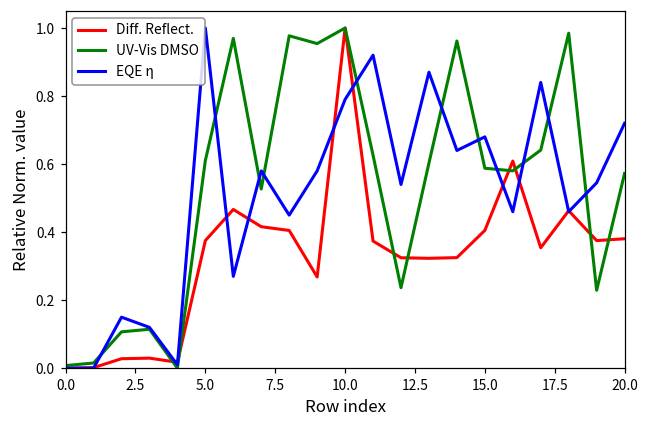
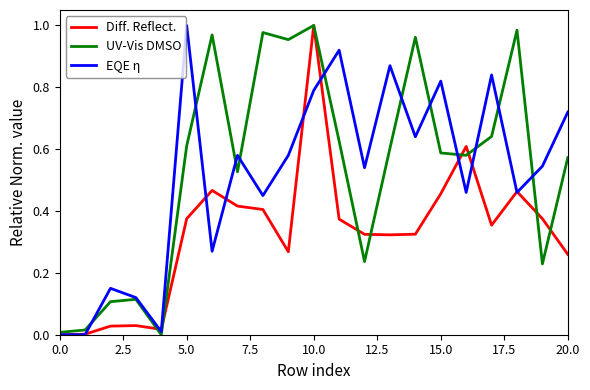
Diff. Reflect., 15.0: 0.41 -> 0.46
EQE η, 15.0: 0.68 -> 0.82
Diff. Reflect., 20.0: 0.38 -> 0.26
